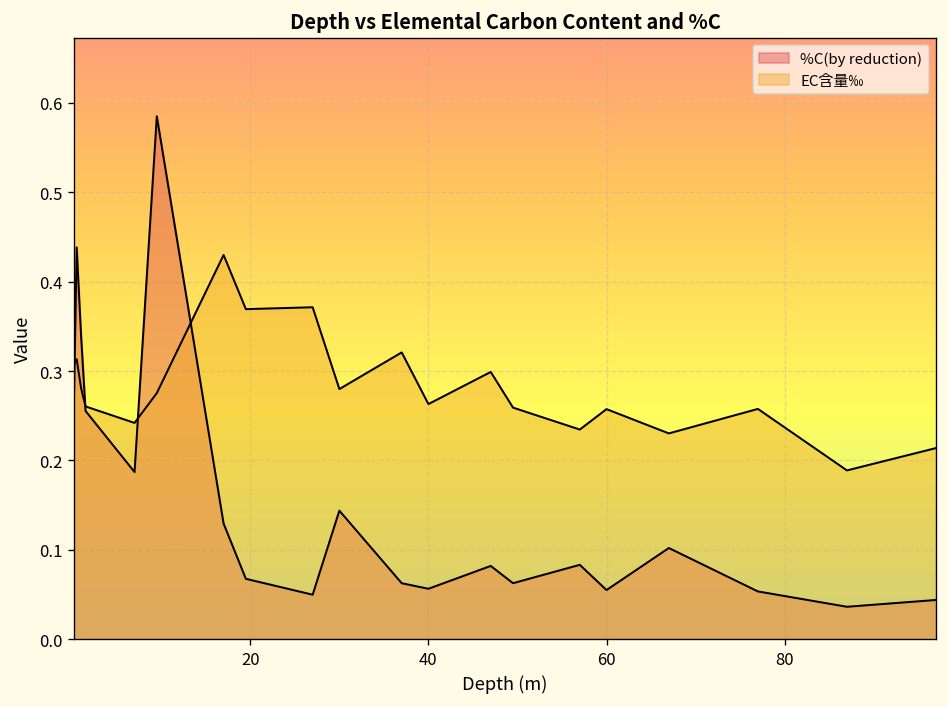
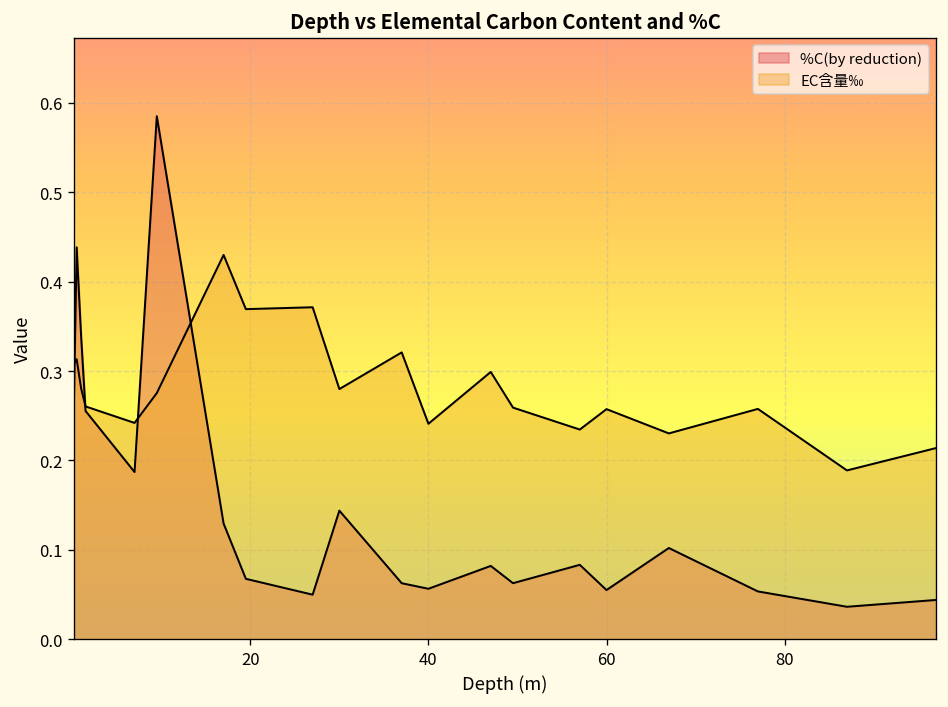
EC含量‰, 40: 0.26 -> 0.24
